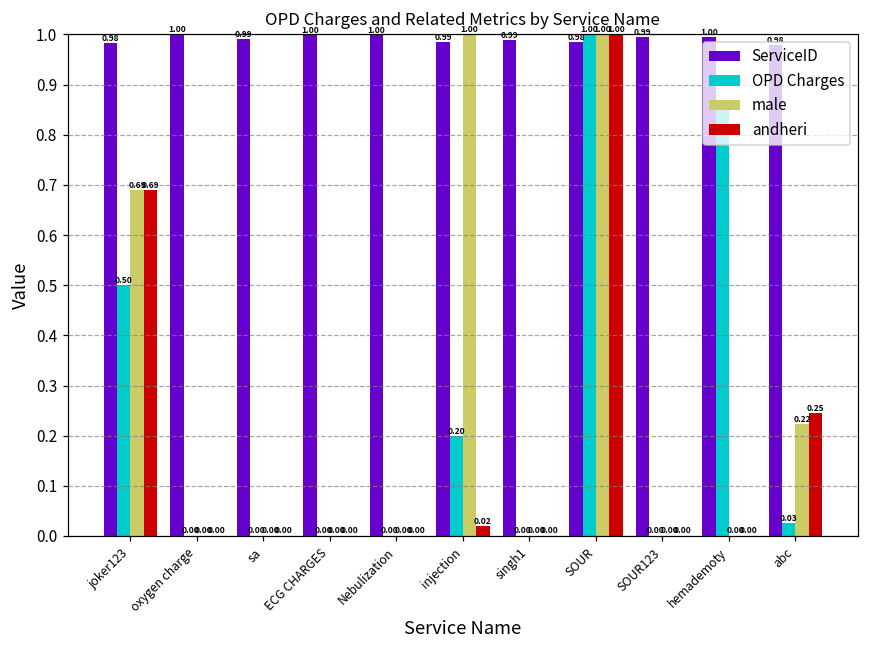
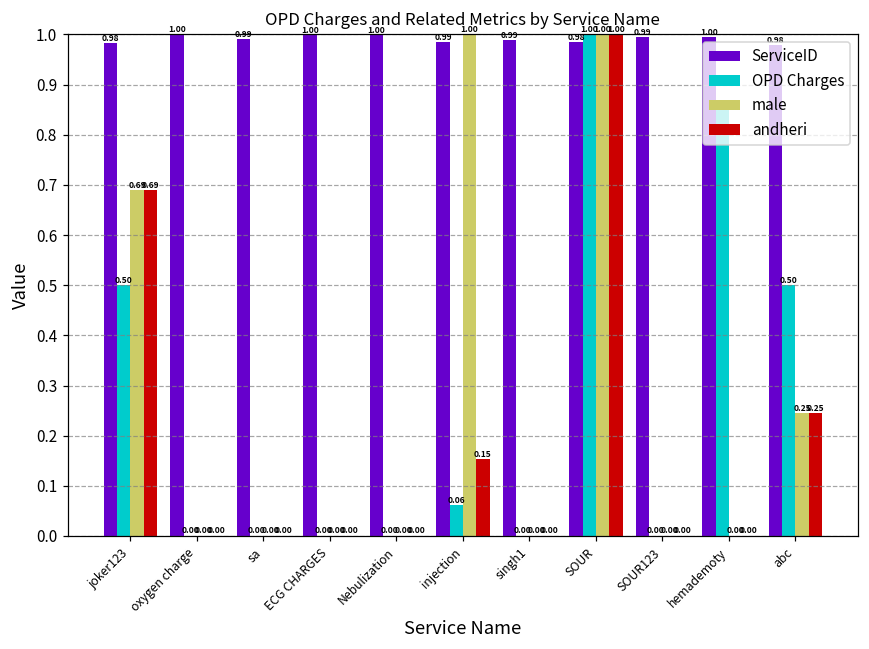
OPD Charges, injection: 0.20 -> 0.06
andheri, injection: 0.02 -> 0.15
OPD Charges, abc: 0.03 -> 0.50
male, abc: 0.22 -> 0.25
